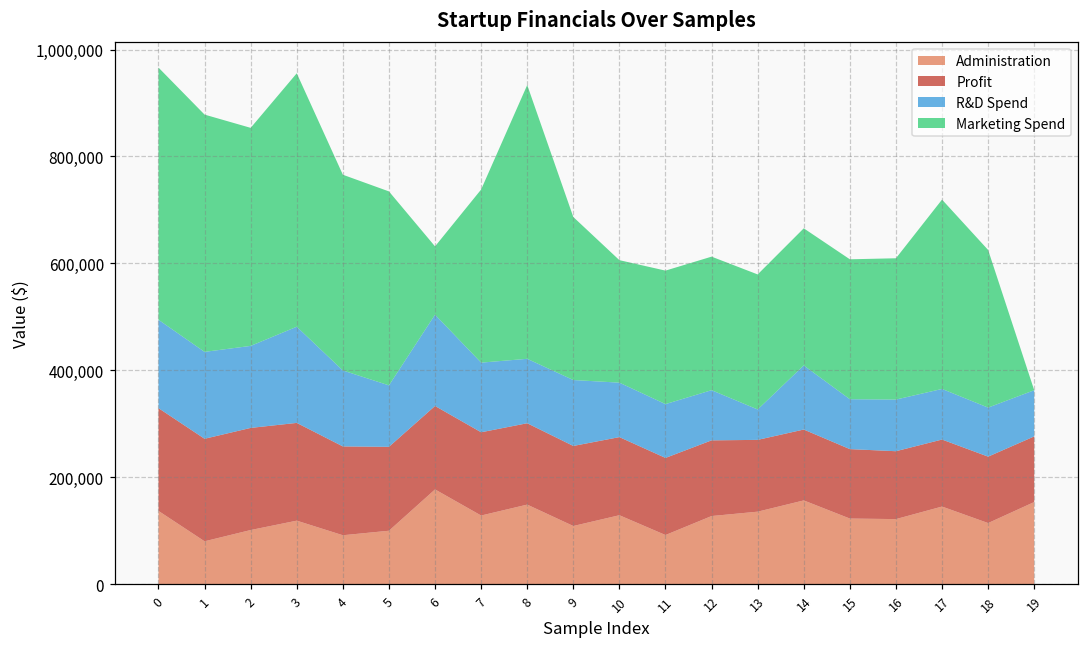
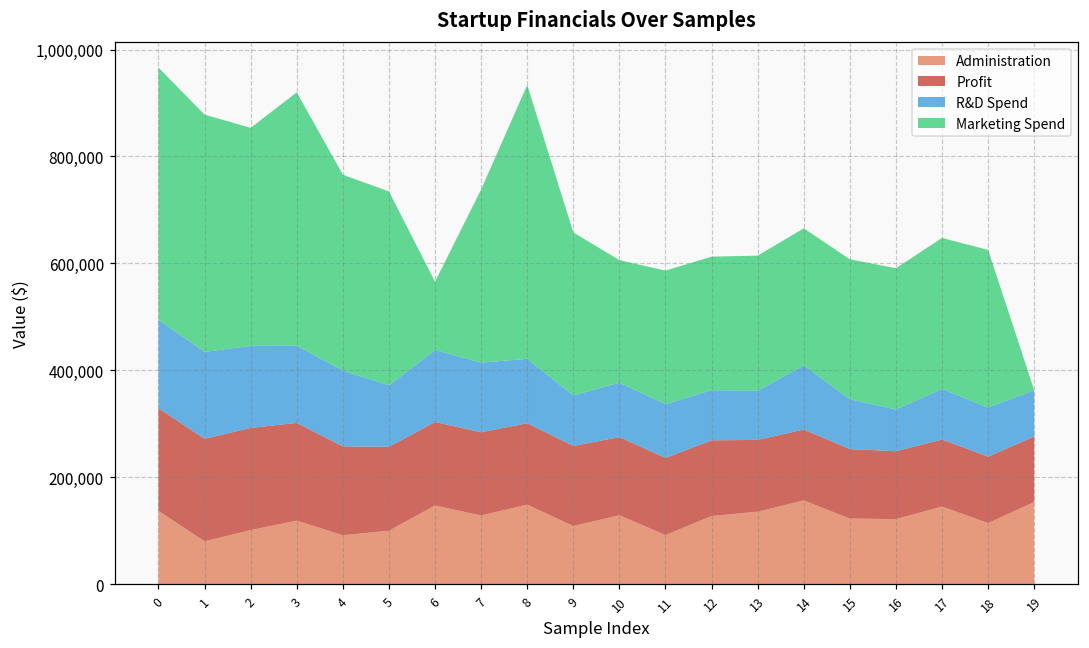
R&D Spend, 3: 180,000 -> 140,000
Administration, 6: 180,000 -> 150,000
R&D Spend, 6: 170,000 -> 130,000
R&D Spend, 9: 120,000 -> 90,000
R&D Spend, 13: 60,000 -> 90,000
R&D Spend, 16: 100,000 -> 80,000
Marketing Spend, 17: 350,000 -> 280,000
